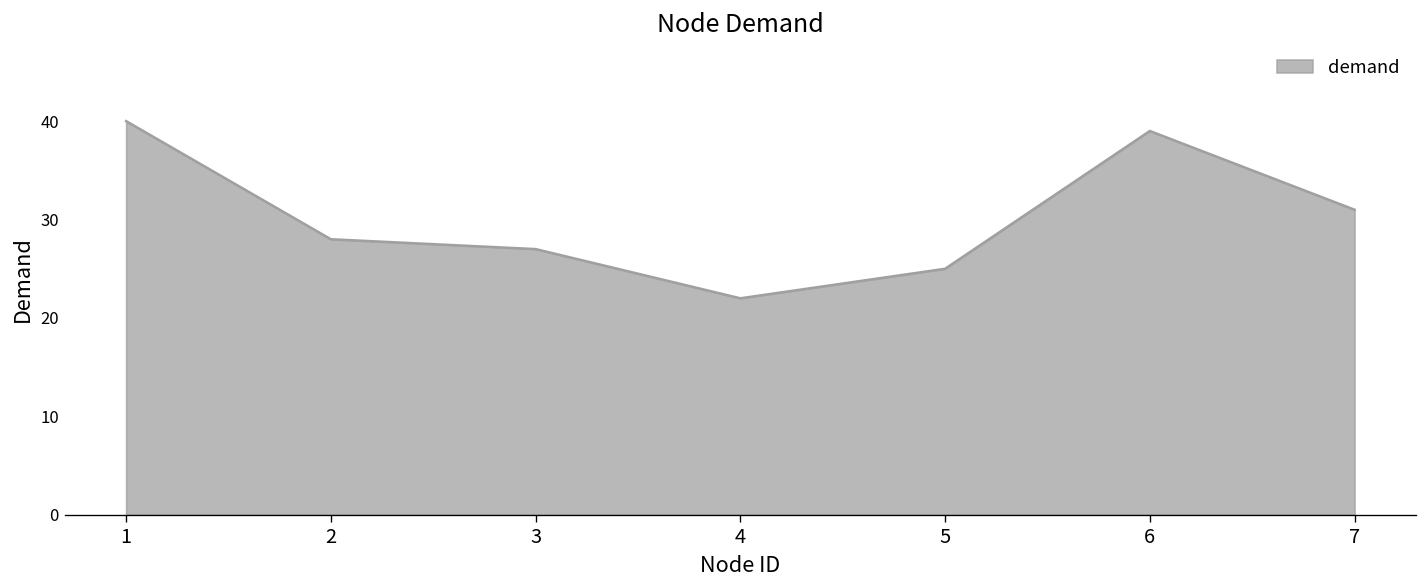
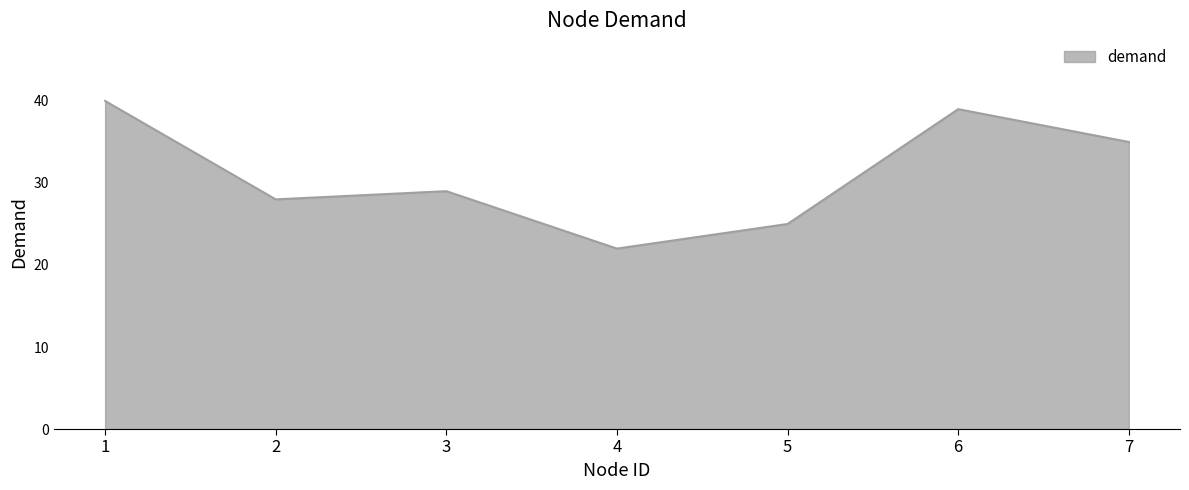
3: 27 -> 29
7: 31 -> 35
